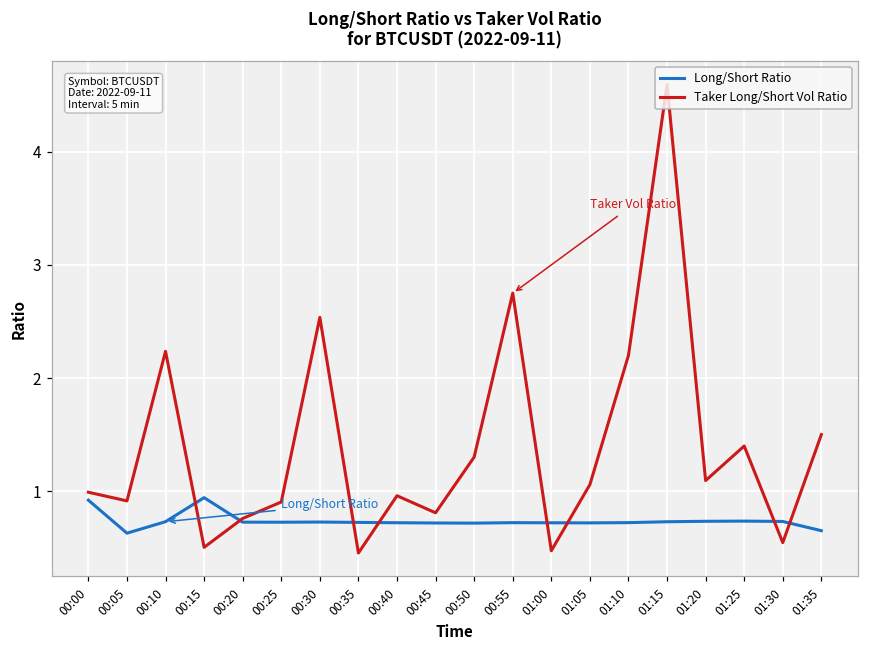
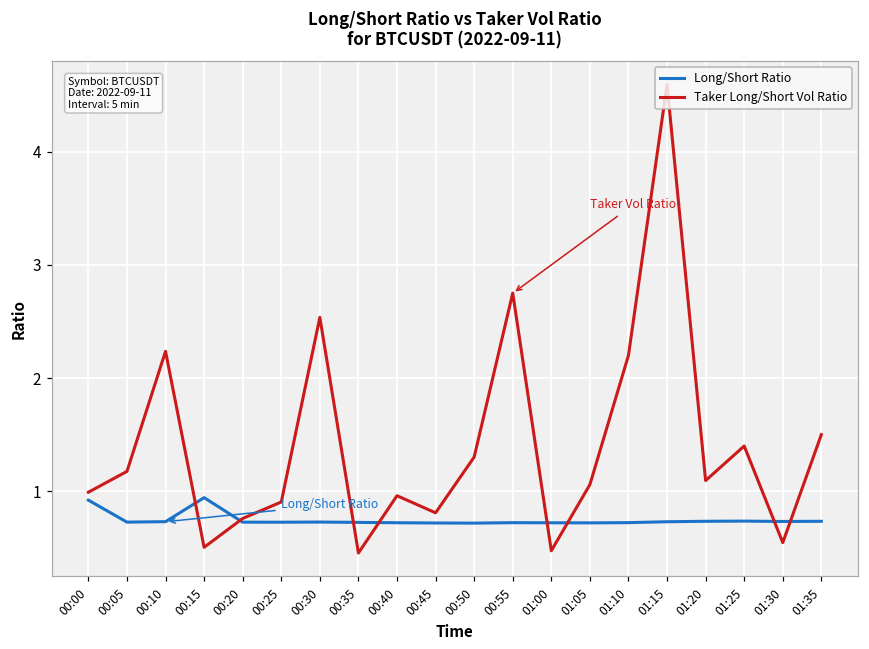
Long/Short Ratio, 00:05: 0.63 -> 0.73
Taker Long/Short Vol Ratio, 00:05: 0.92 -> 1.18
Long/Short Ratio, 01:35: 0.65 -> 0.74
